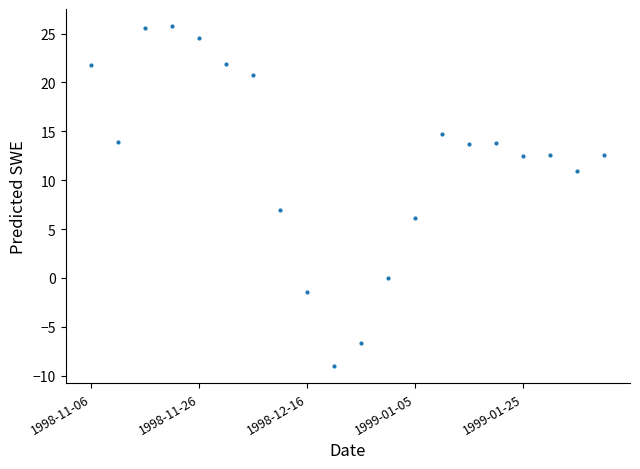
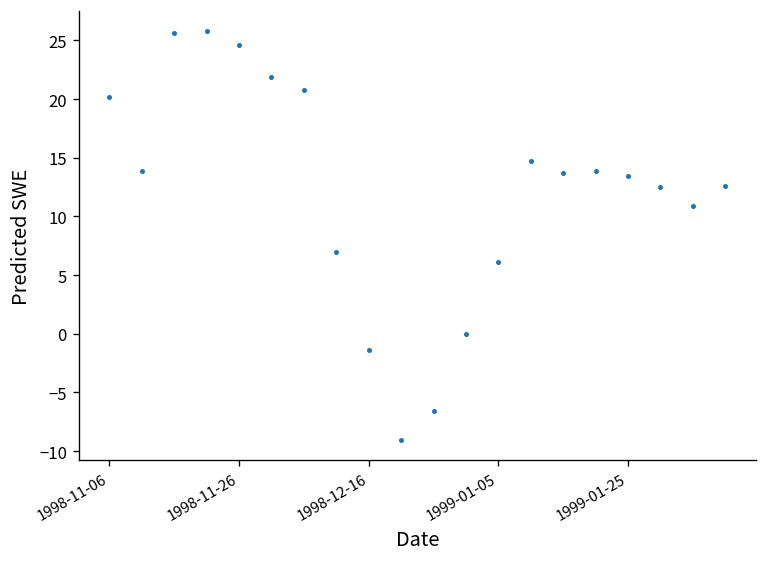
1998-11-06: 22 -> 20
1999-01-25: 12.5 -> 13.5
